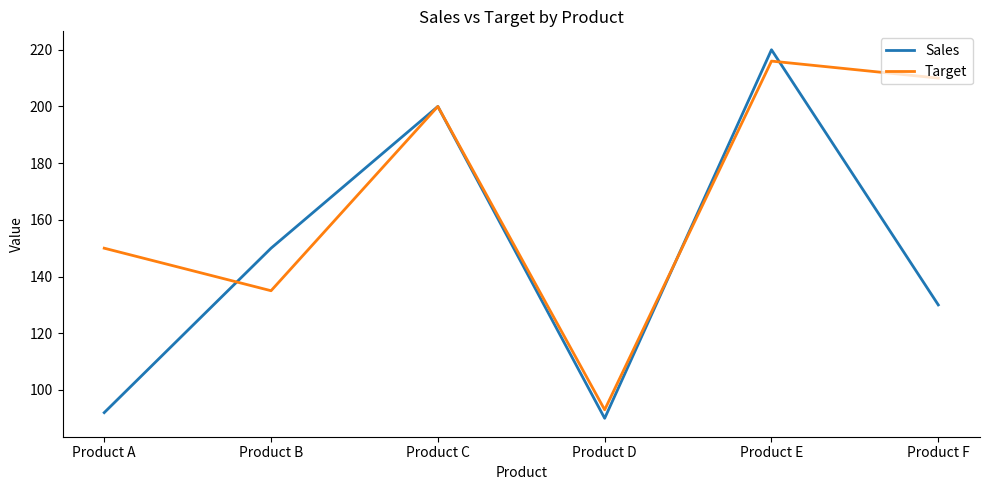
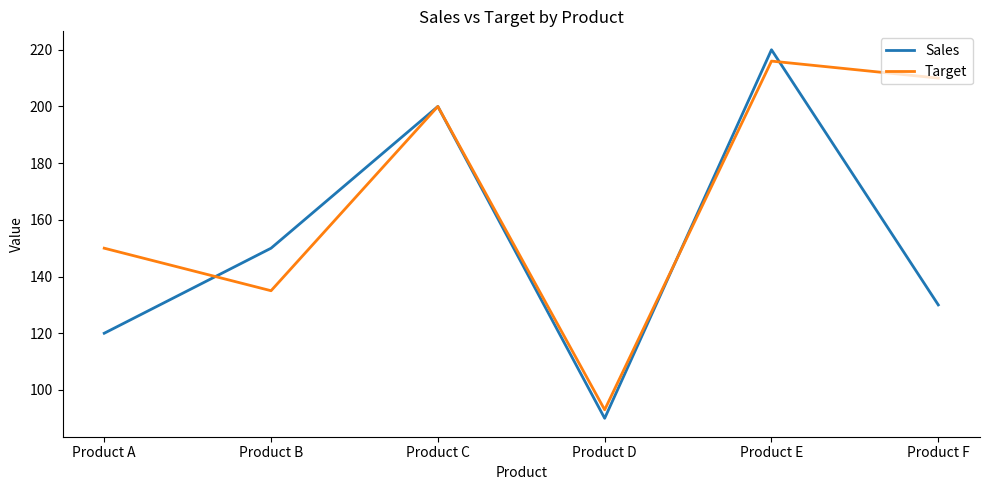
Sales, Product A: 92 -> 120
